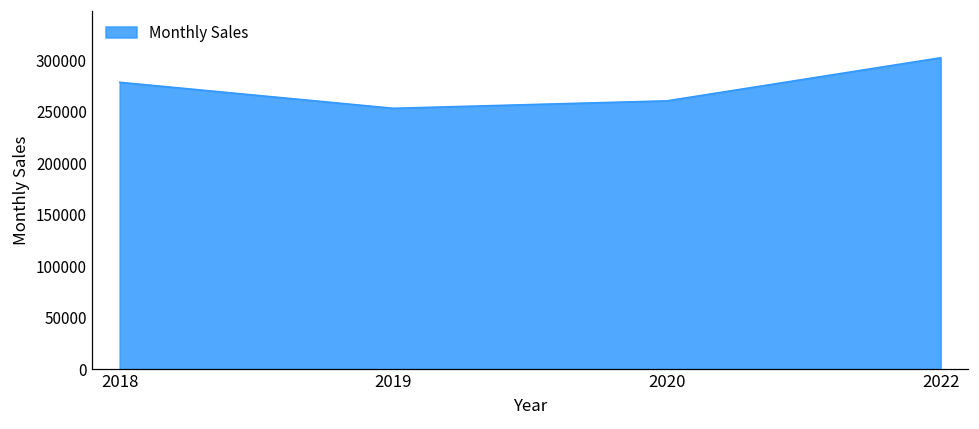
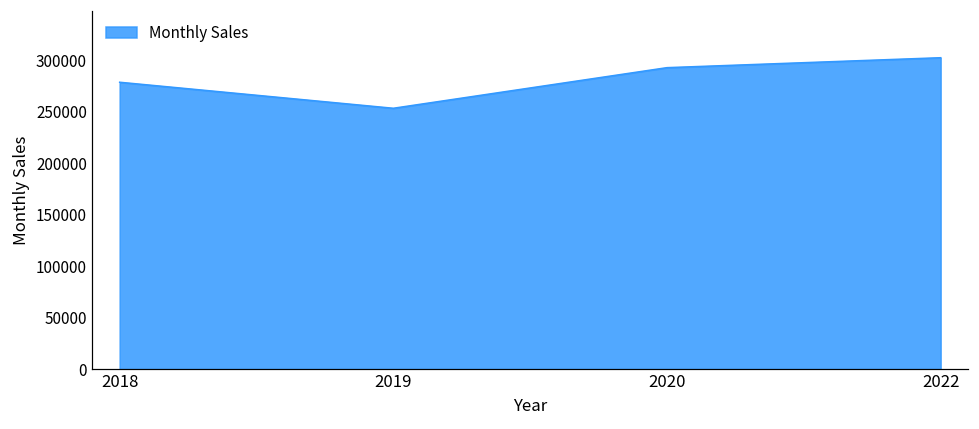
2020: 260000 -> 290000
